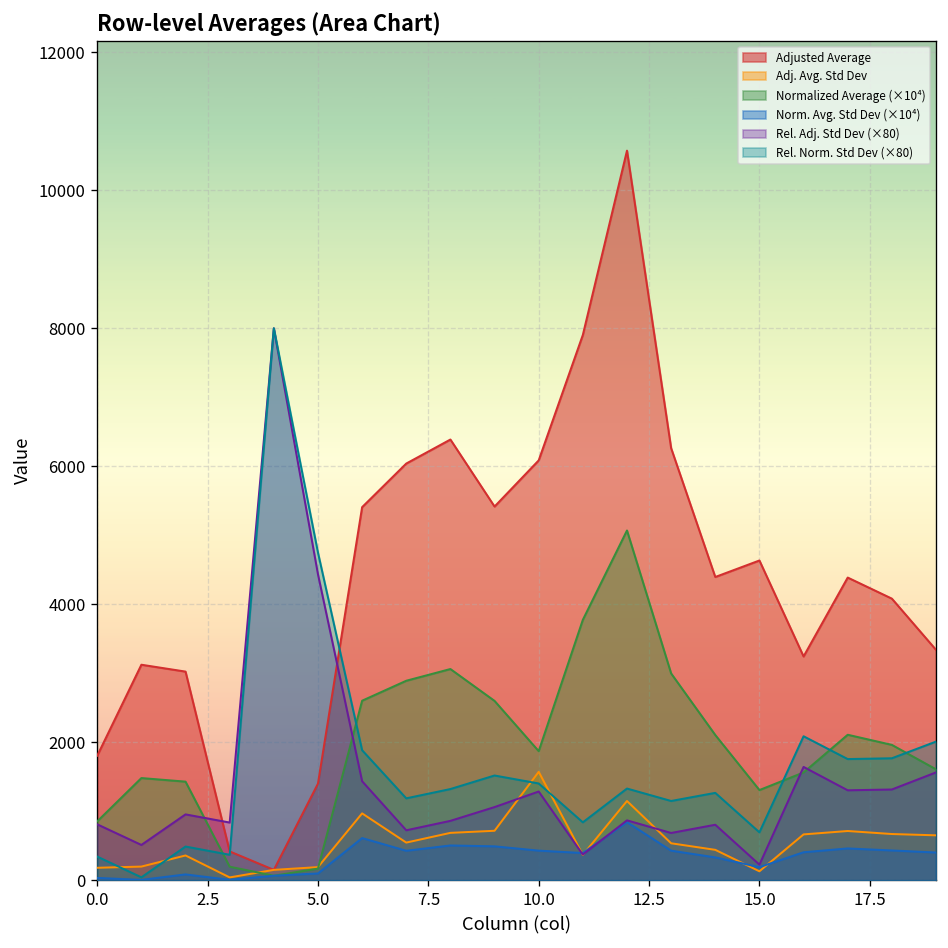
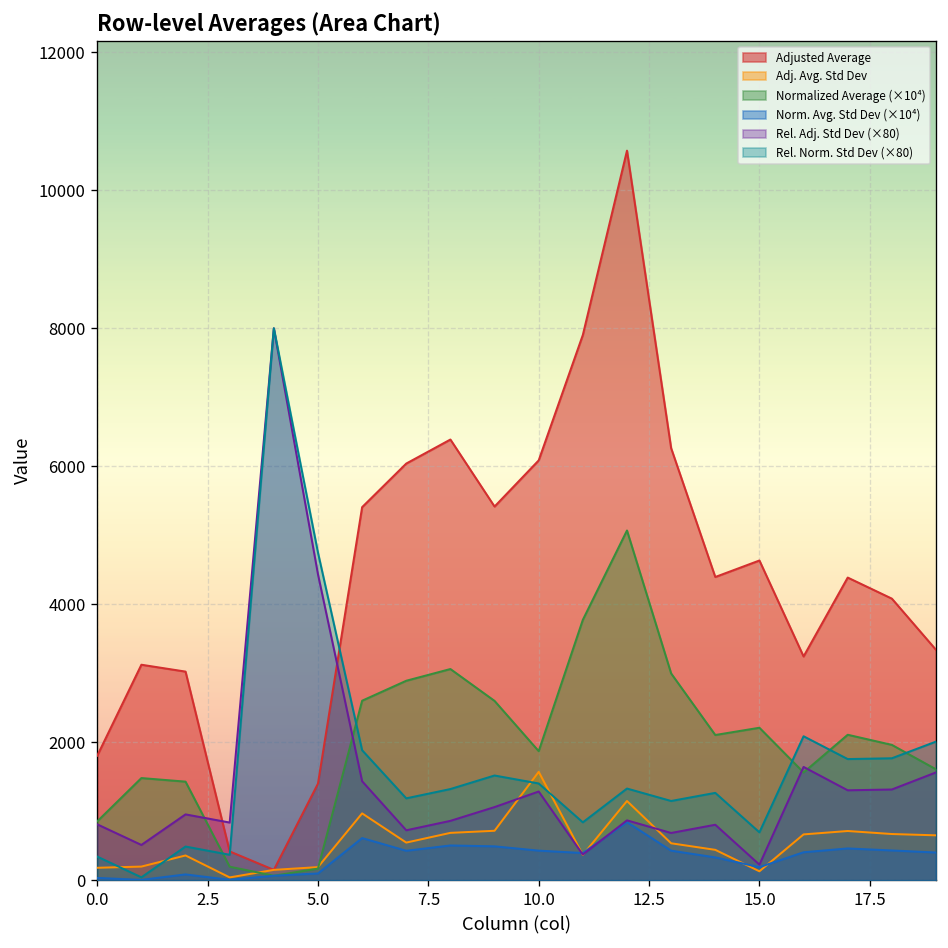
Normalized Average (×10⁴), 15.0: 1300 -> 2200
